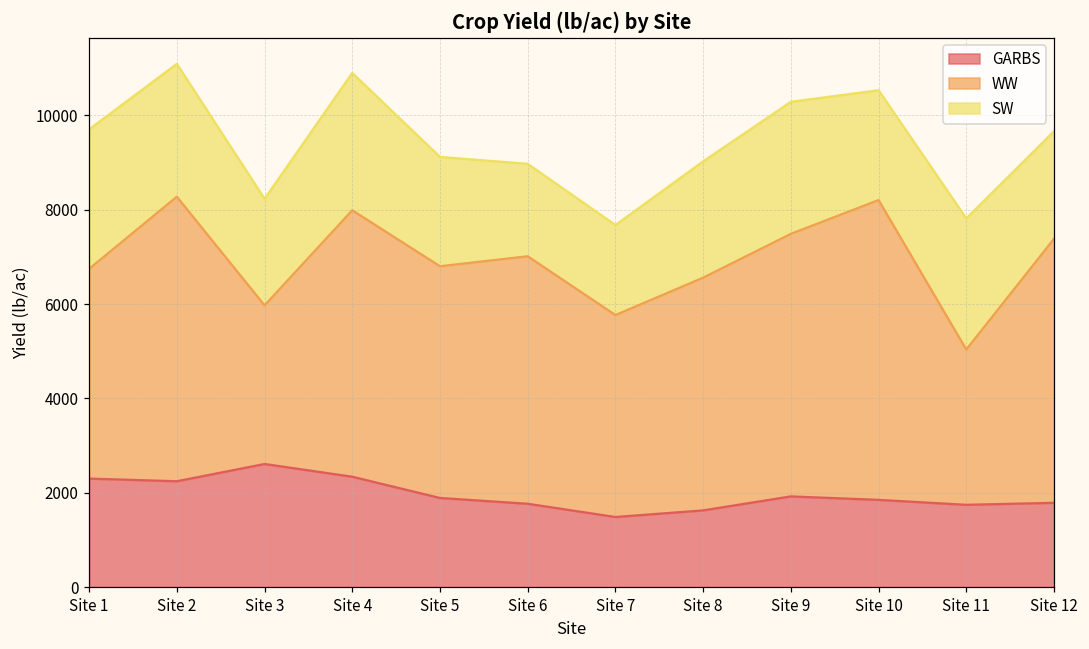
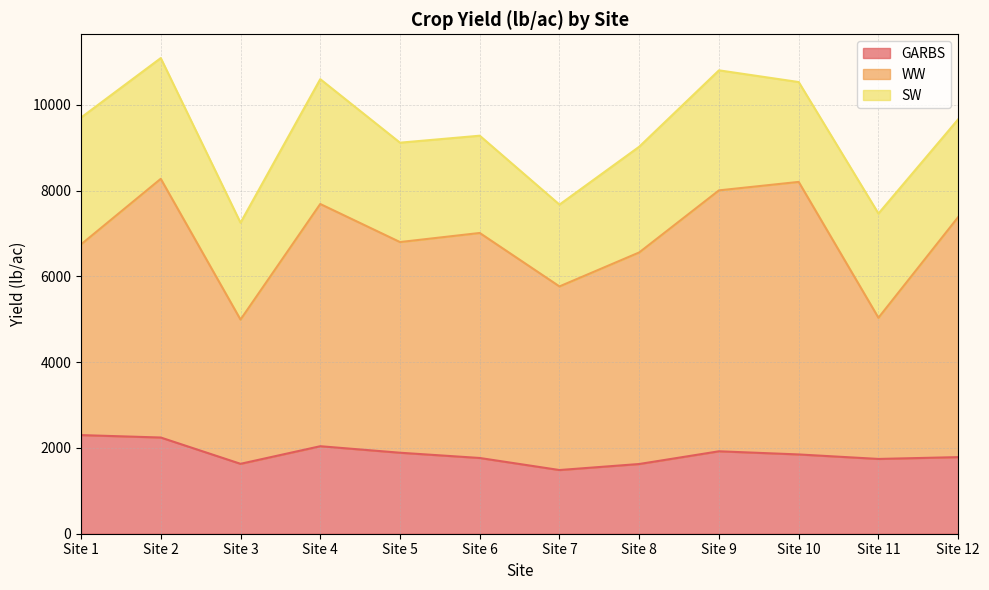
GARBS, Site 3: 2600 -> 1600
GARBS, Site 4: 2300 -> 2000
SW, Site 6: 2000 -> 2300
WW, Site 9: 5600 -> 6100
SW, Site 11: 2800 -> 2400
